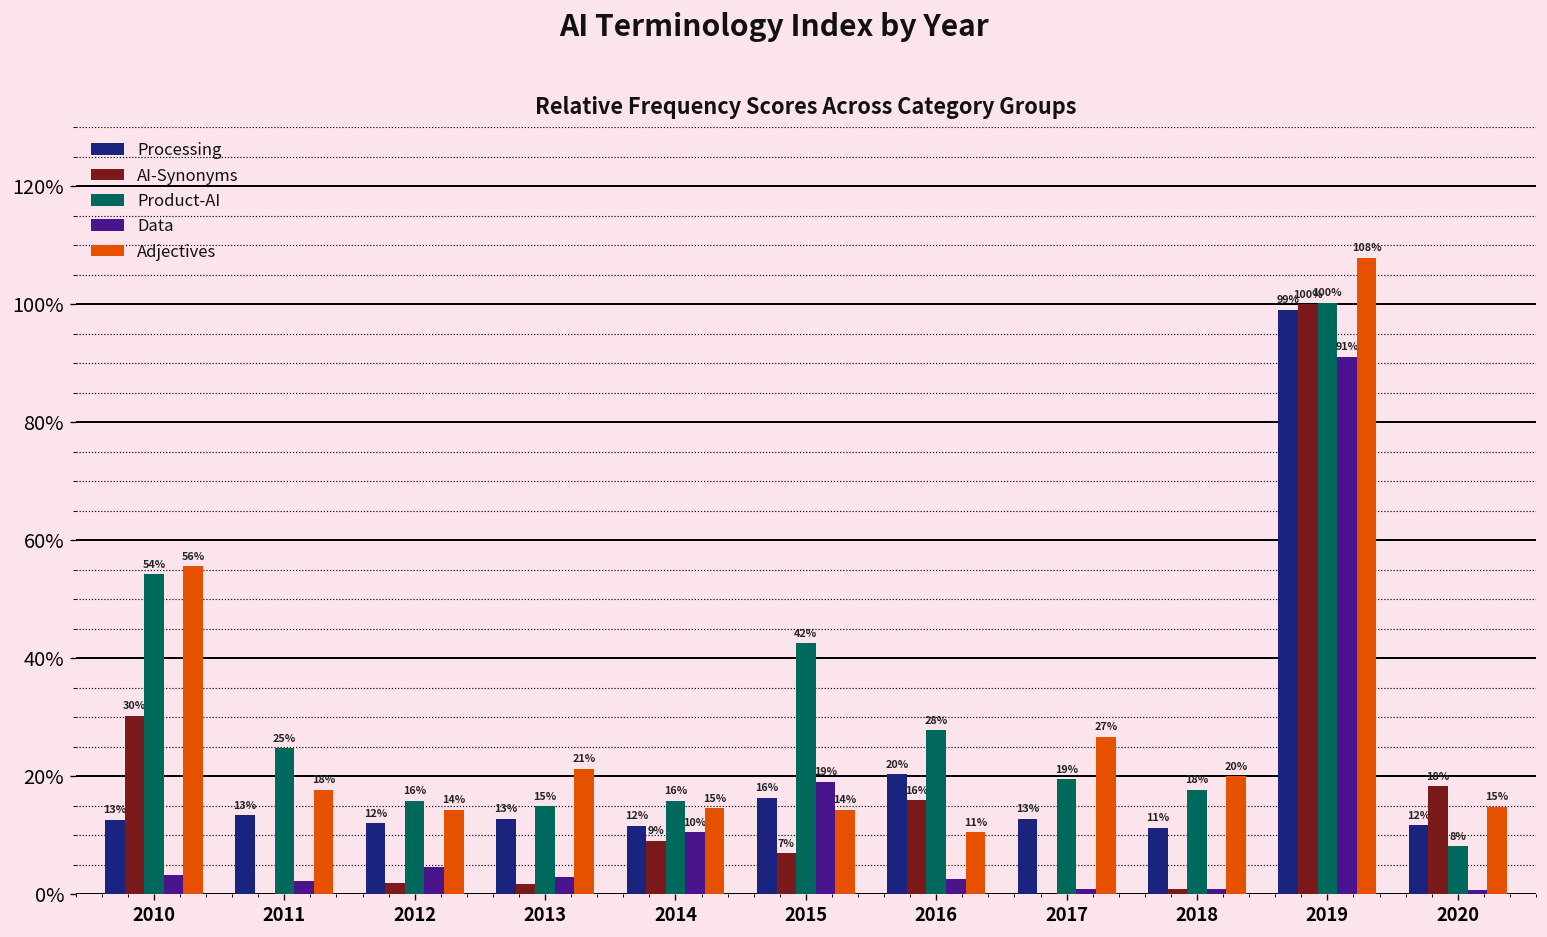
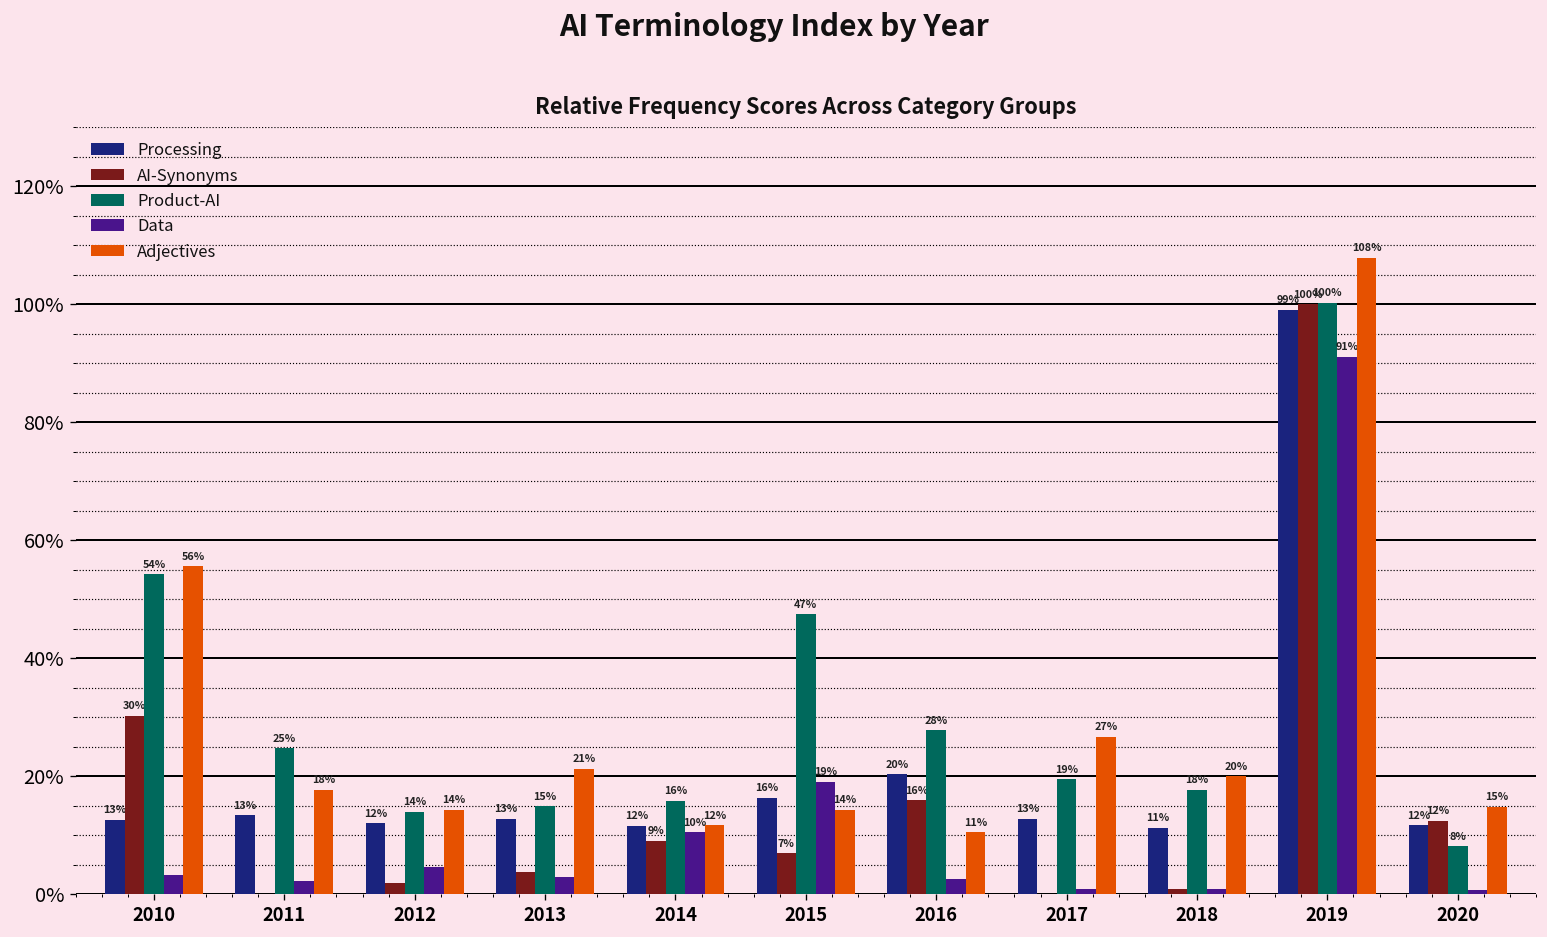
Product-AI, 2012: 16% -> 14%
AI-Synonyms, 2013: 2% -> 4%
Adjectives, 2014: 15% -> 12%
Product-AI, 2015: 42% -> 47%
AI-Synonyms, 2020: 18% -> 12%
